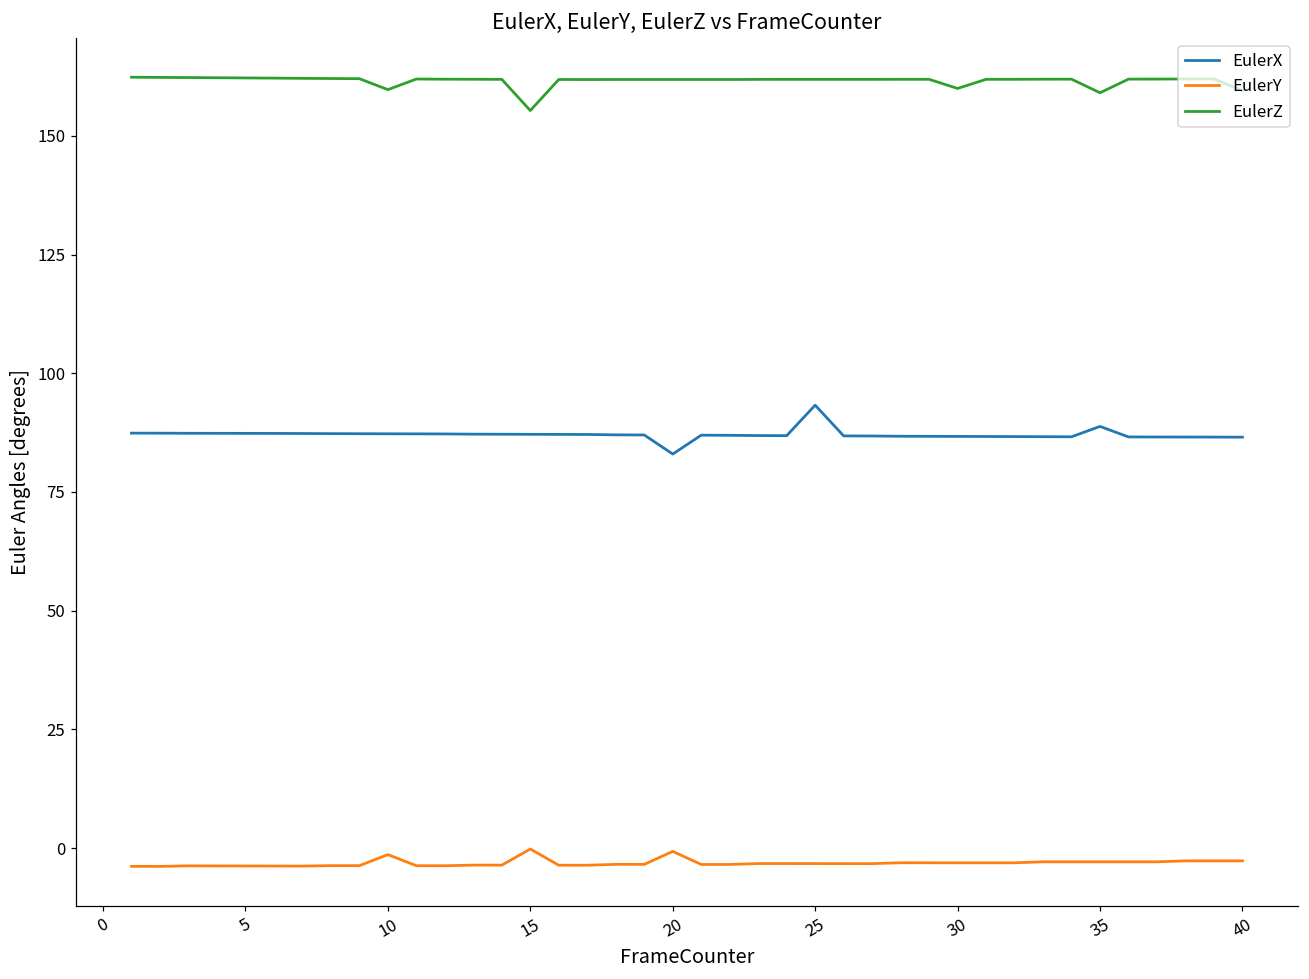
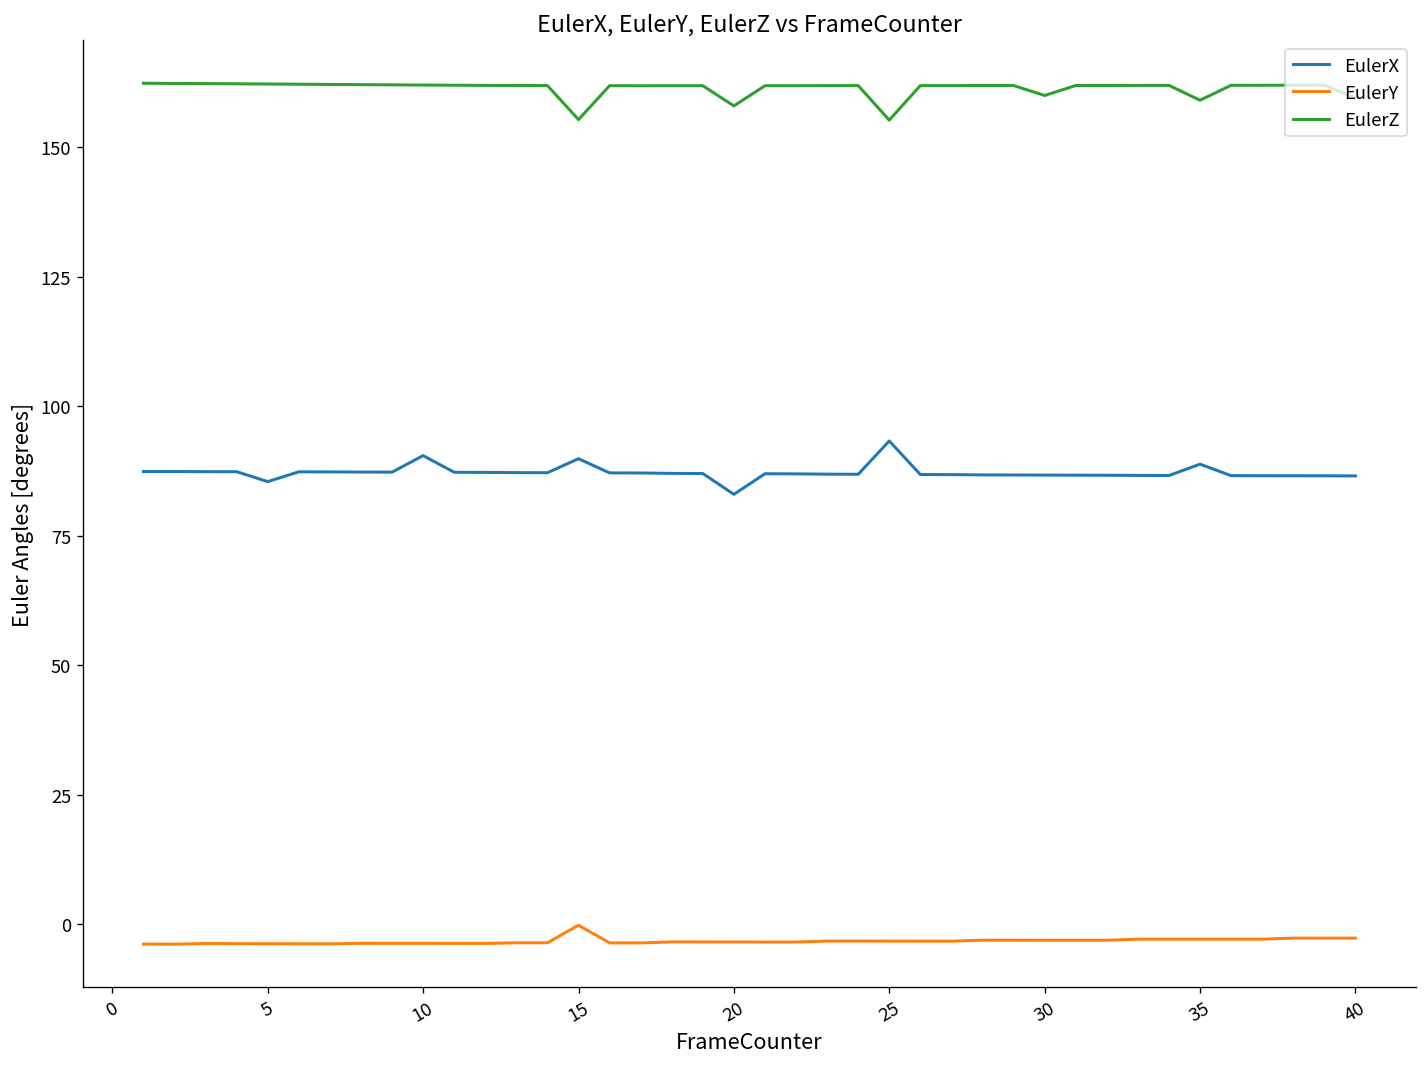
EulerX, 5: 87 -> 85
EulerX, 10: 87 -> 90
EulerY, 10: -1 -> -4
EulerZ, 10: 160 -> 162
EulerX, 15: 87 -> 90
EulerY, 20: -1 -> -3
EulerZ, 20: 162 -> 158
EulerZ, 25: 162 -> 155
